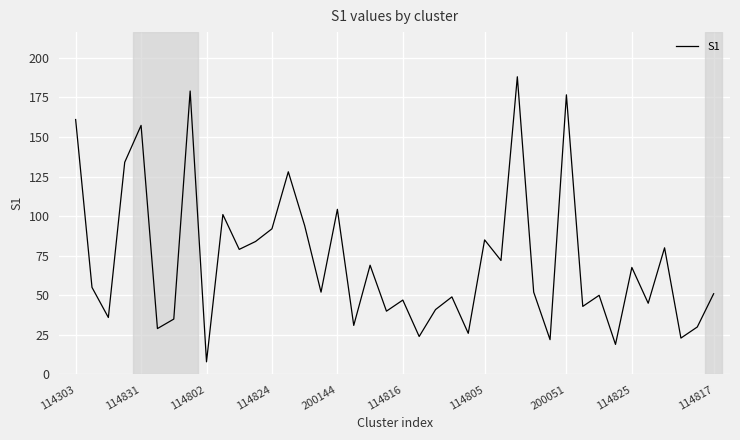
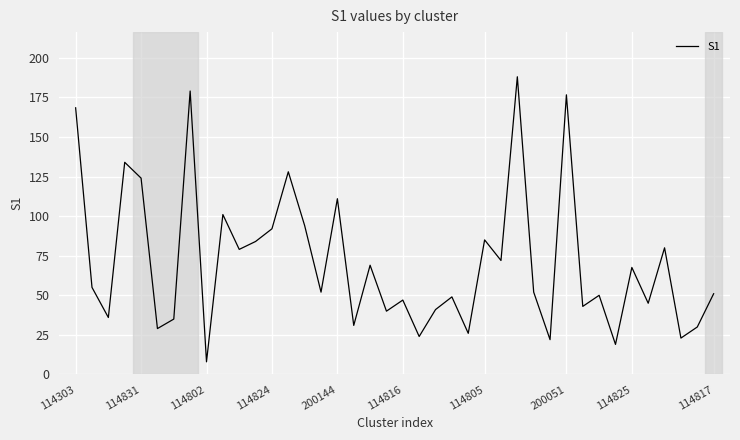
114303: 161 -> 168
114831: 157 -> 124
200144: 104 -> 111
